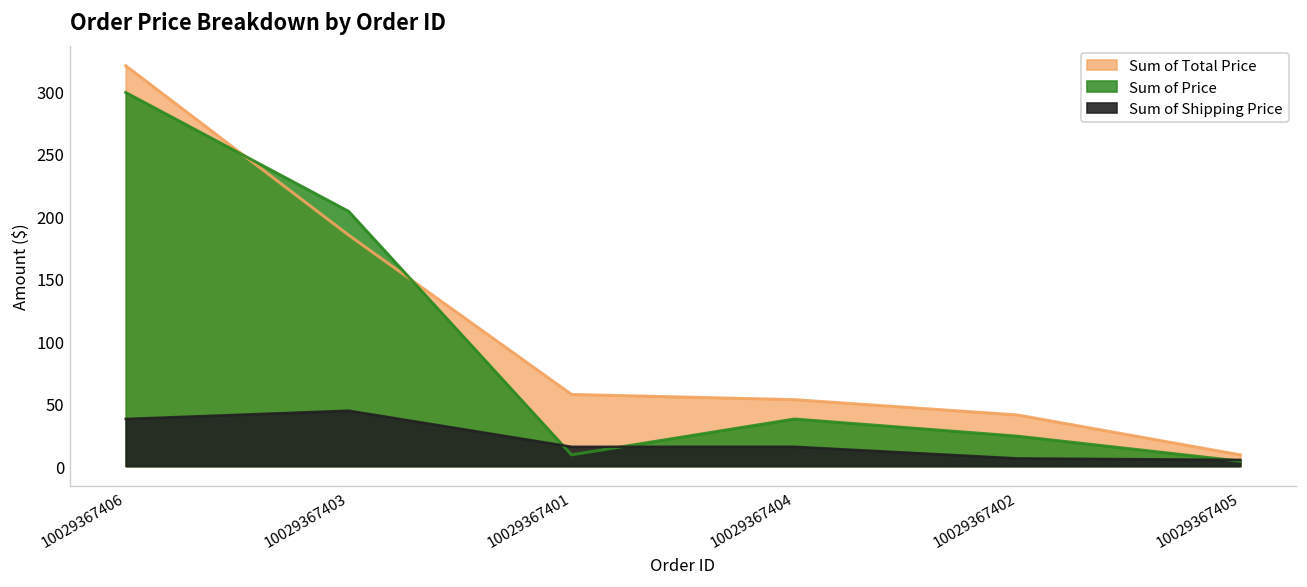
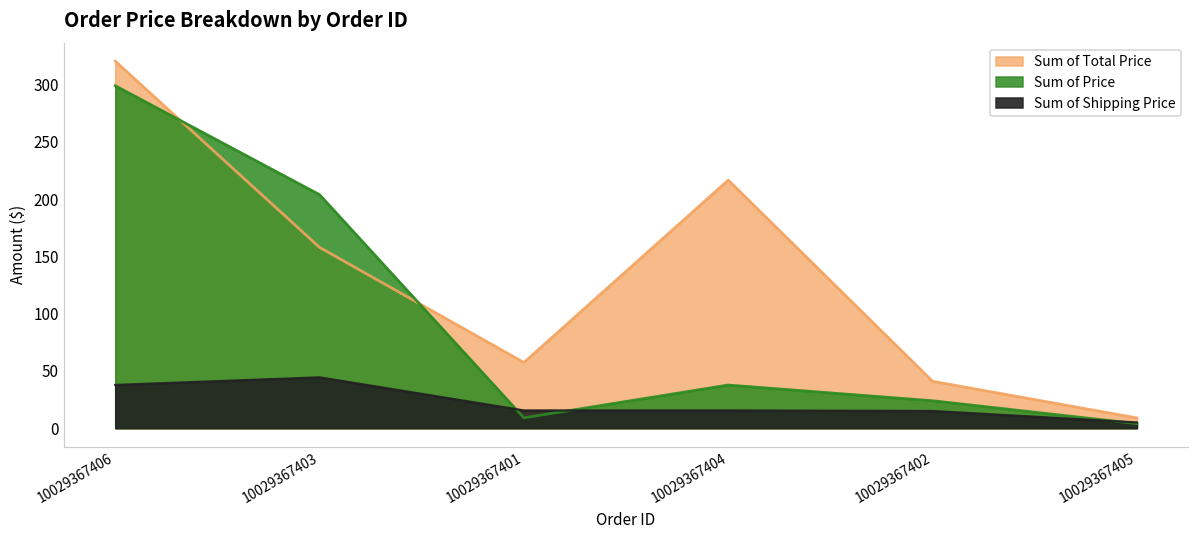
Sum of Total Price, 10029367403: 185 -> 158
Sum of Total Price, 10029367404: 53 -> 217
Sum of Shipping Price, 10029367402: 6 -> 15
